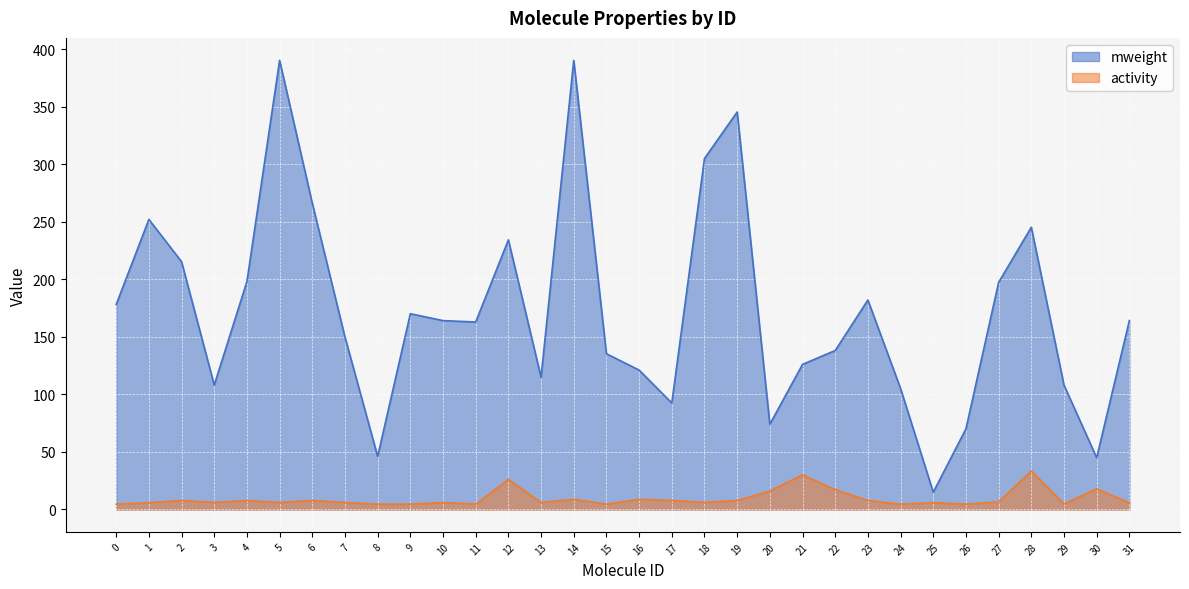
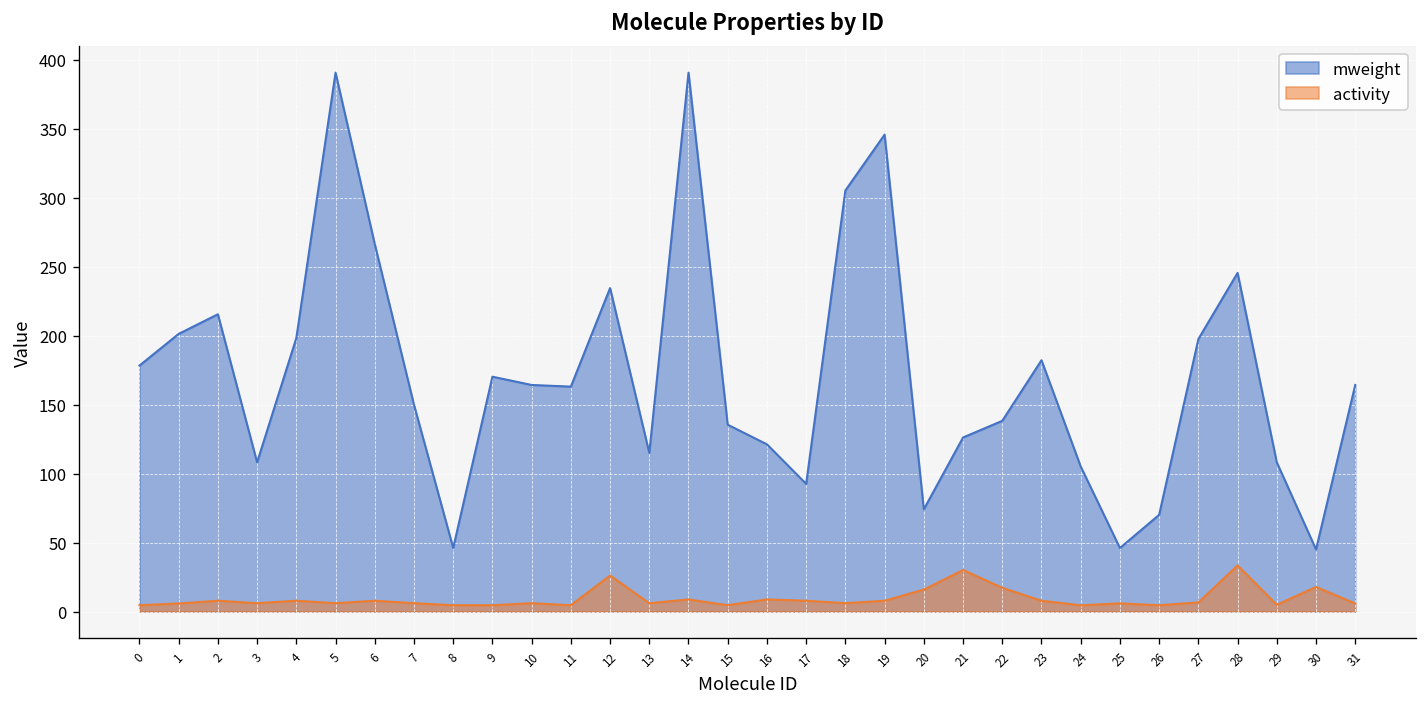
mweight, 1: 252 -> 201
mweight, 25: 15 -> 46
